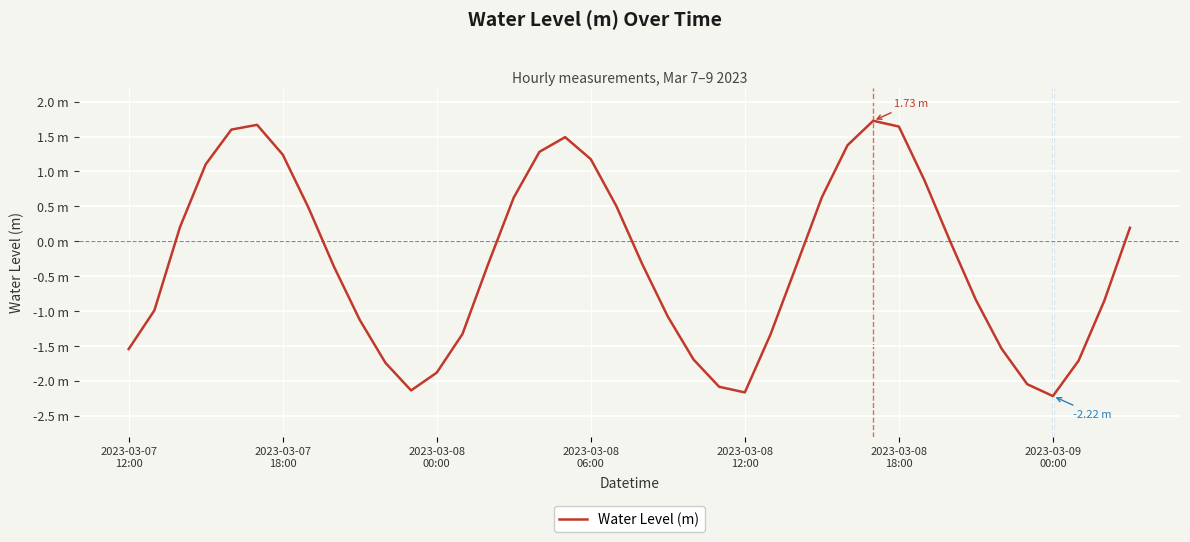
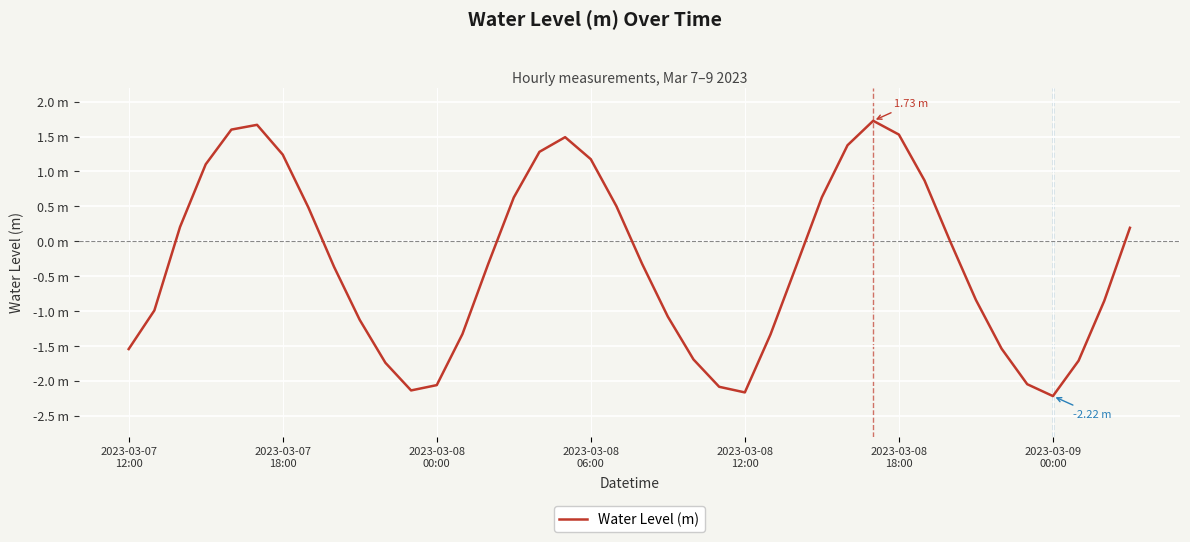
2023-03-08 00:00: -1.9 m -> -2.1 m
2023-03-08 18:00: 1.6 m -> 1.5 m
